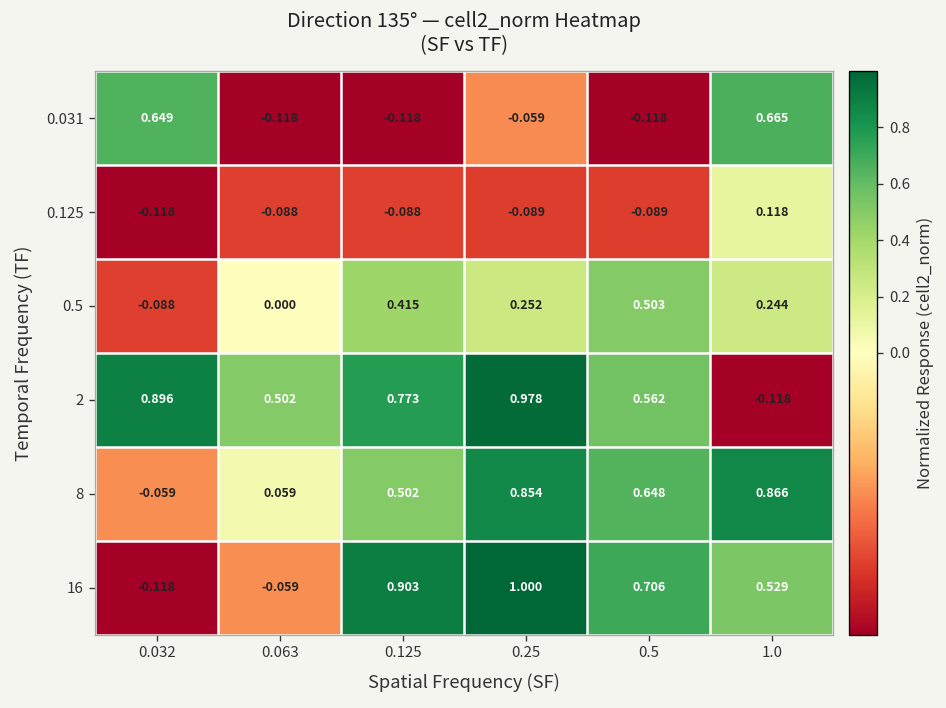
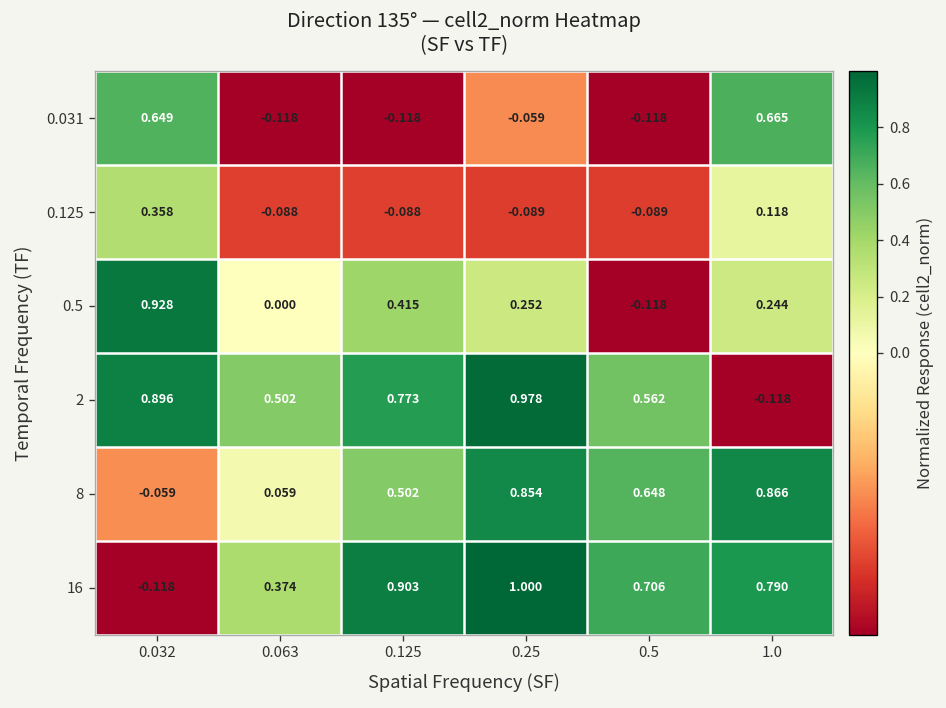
0.125, 0.032: -0.118 -> 0.358
0.5, 0.032: -0.088 -> 0.928
0.5, 0.5: 0.503 -> -0.118
16, 0.063: -0.059 -> 0.374
16, 1.0: 0.529 -> 0.790
